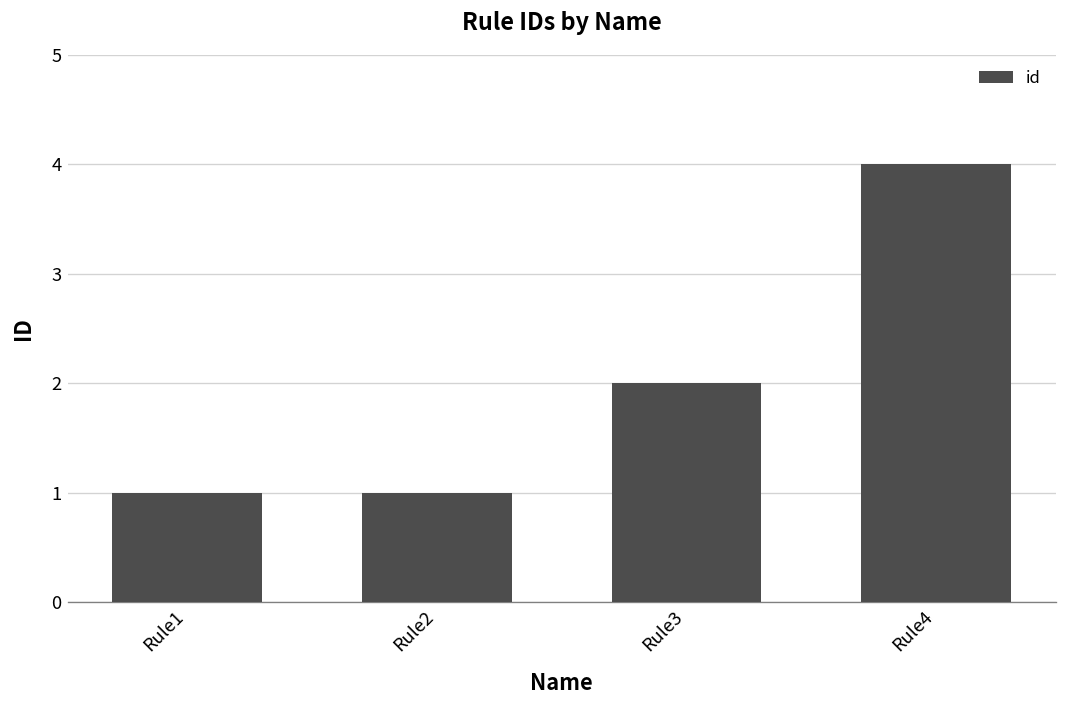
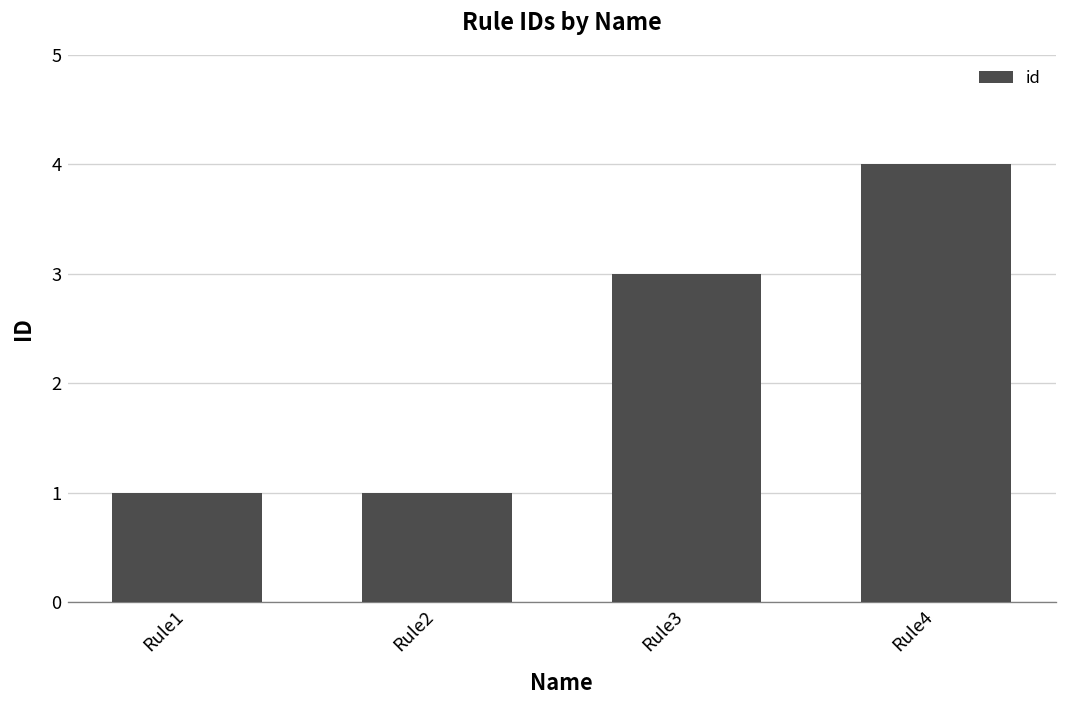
Rule3: 2 -> 3
